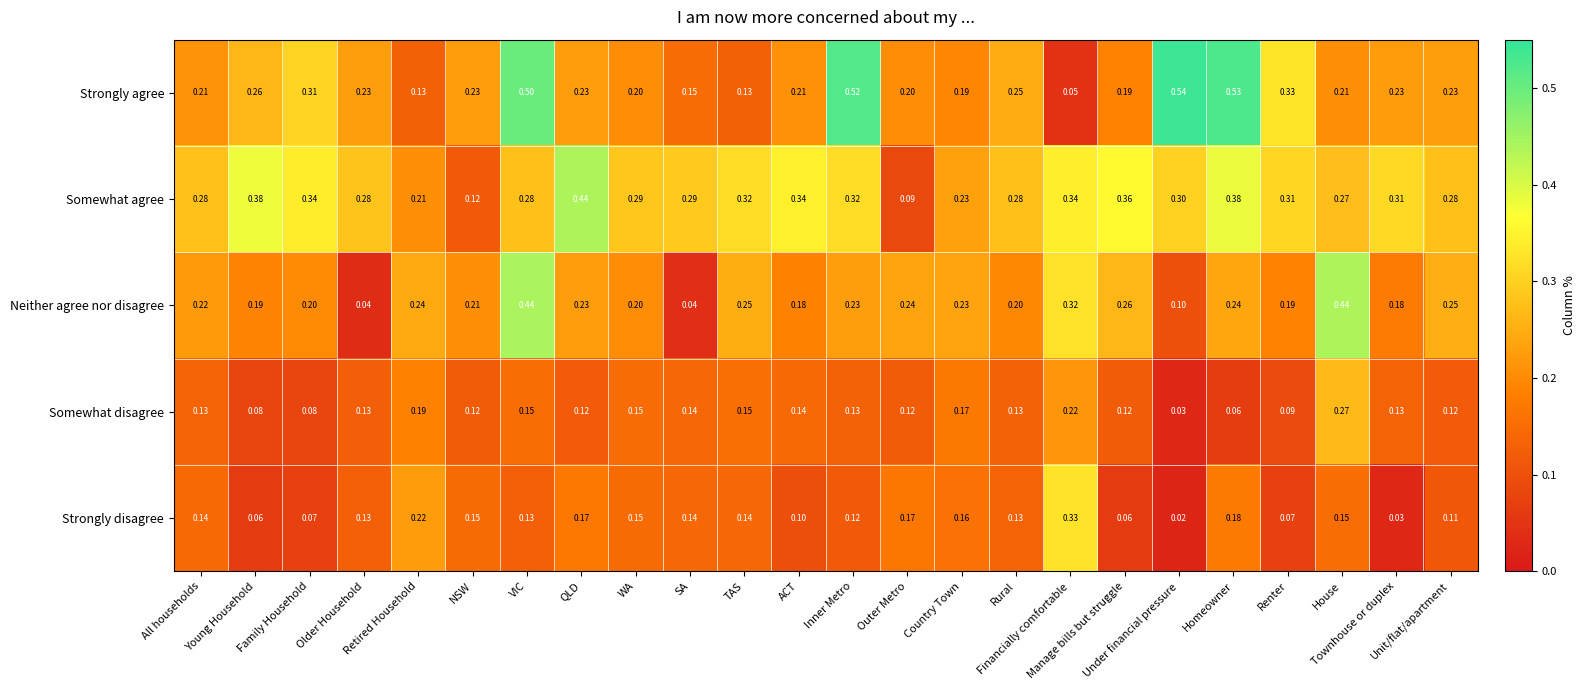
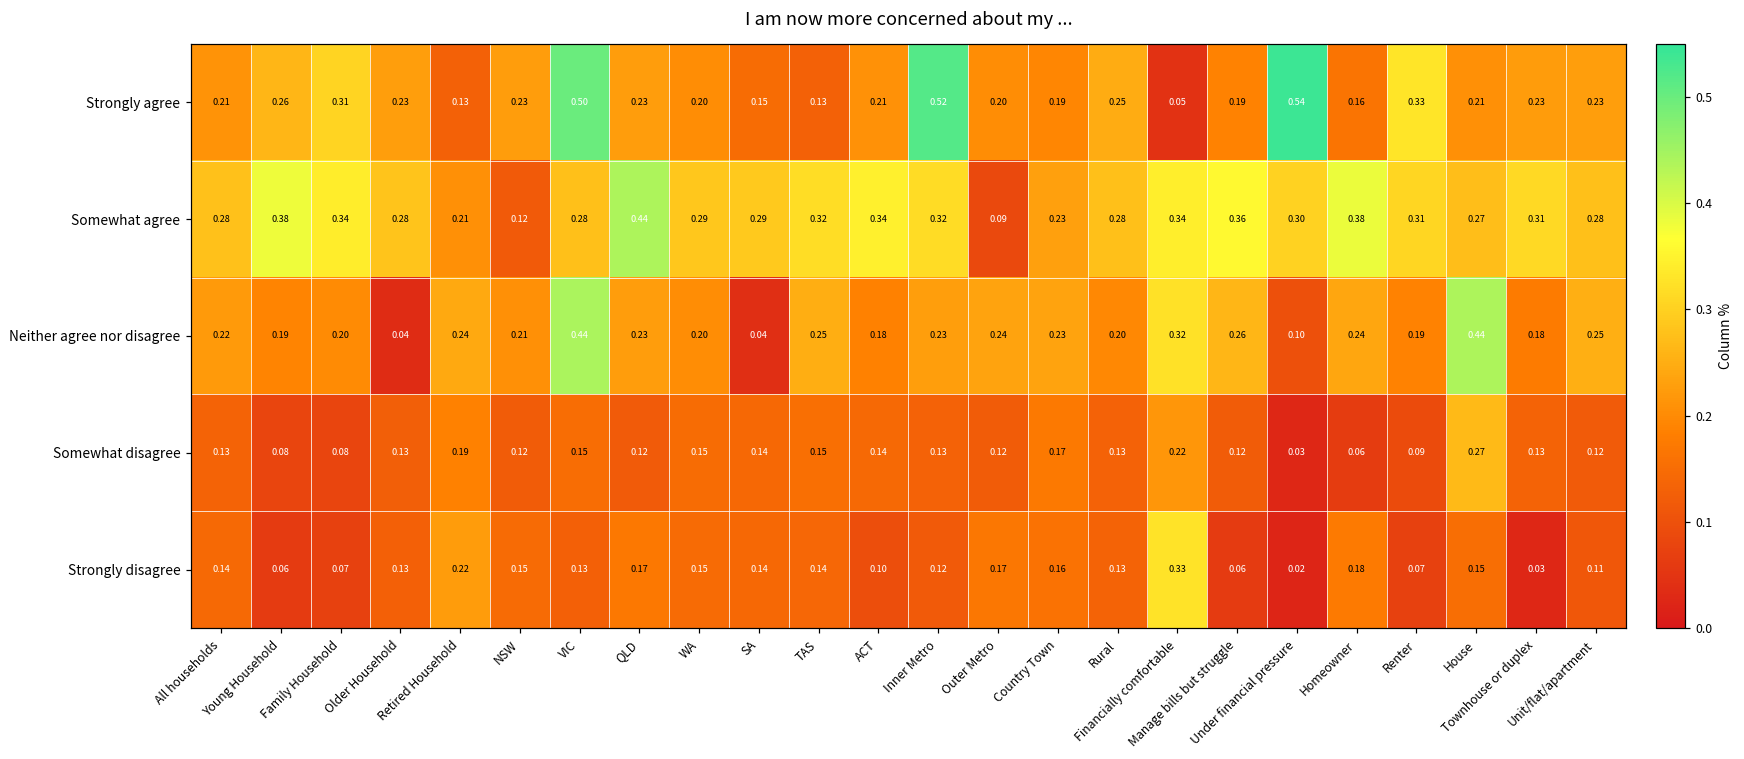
Strongly agree, Homeowner: 0.53 -> 0.16
